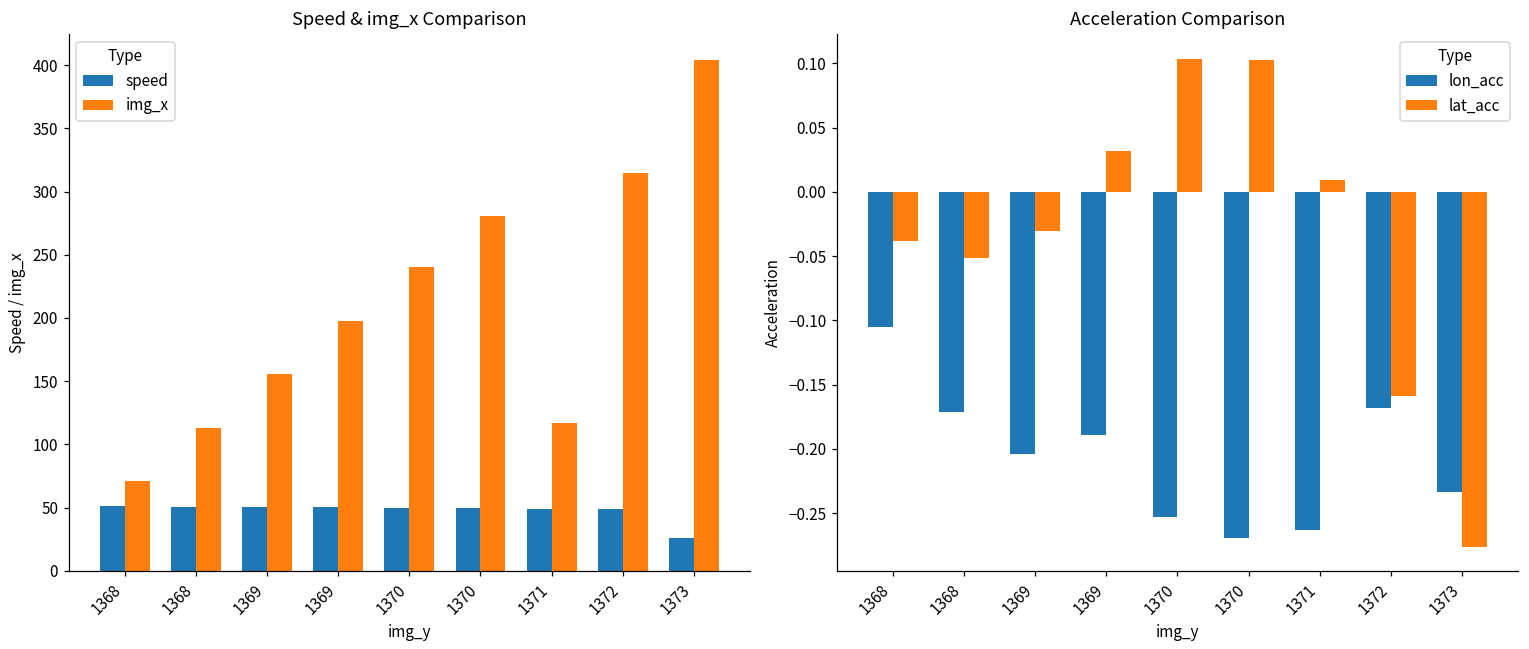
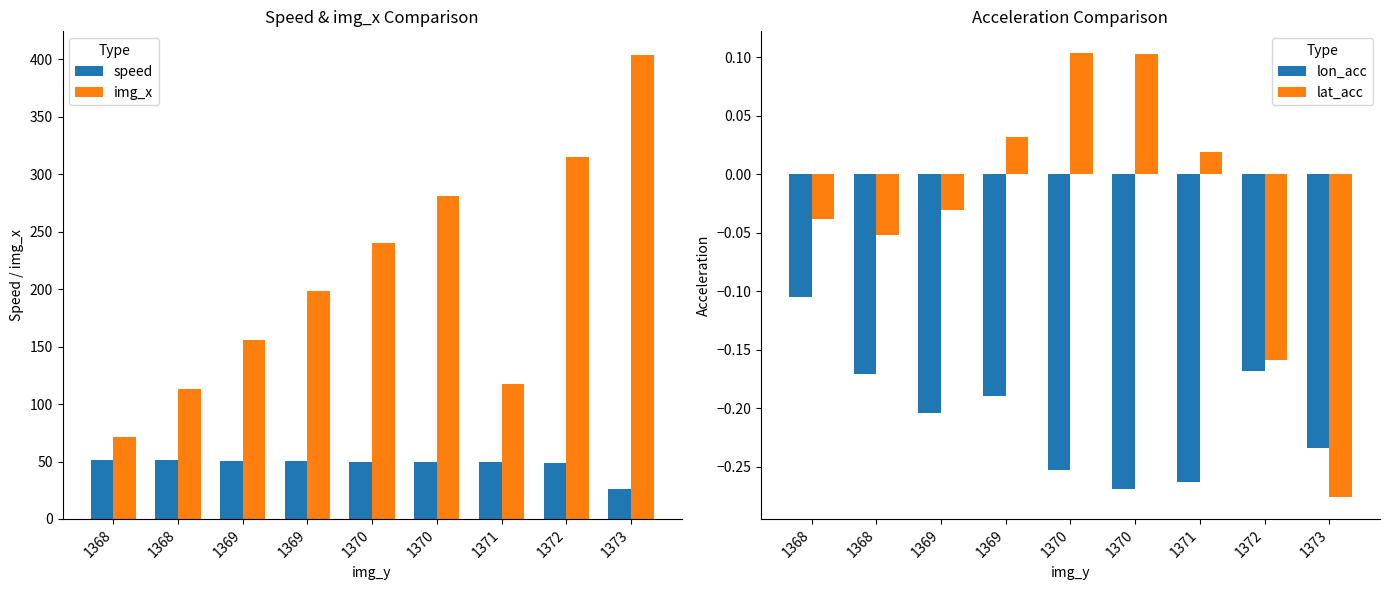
Acceleration Comparison, lat_acc, 1371: 0.009 -> 0.019
